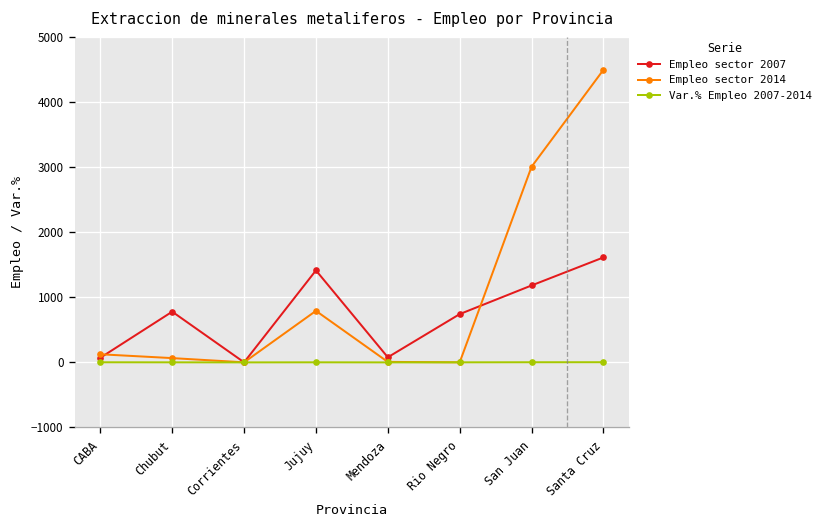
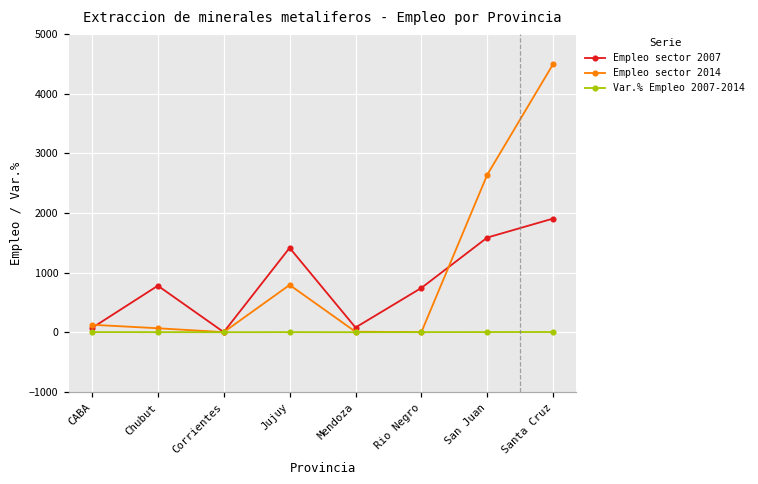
Empleo sector 2007, San Juan: 1200 -> 1600
Empleo sector 2014, San Juan: 3000 -> 2600
Empleo sector 2007, Santa Cruz: 1600 -> 1900
